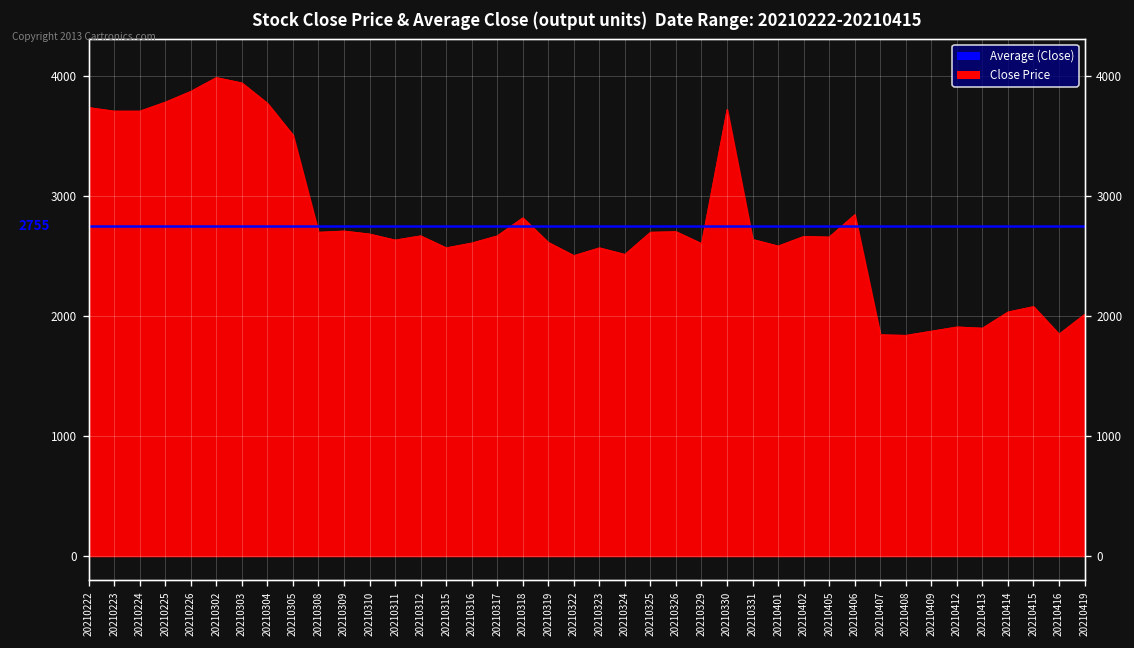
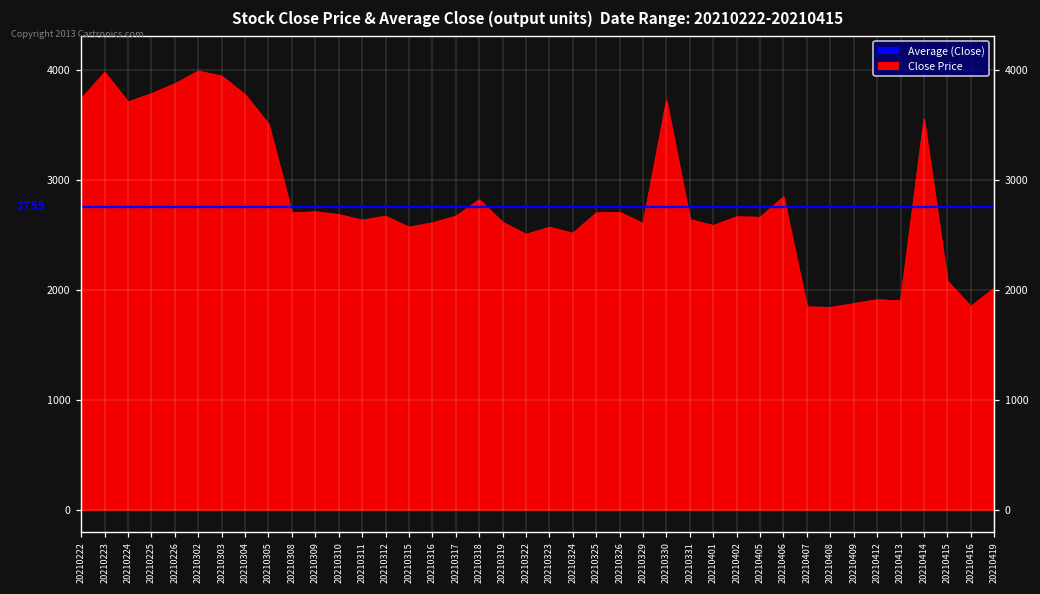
Close Price, 20210223: 3700 -> 4000
Close Price, 20210414: 2000 -> 3600
